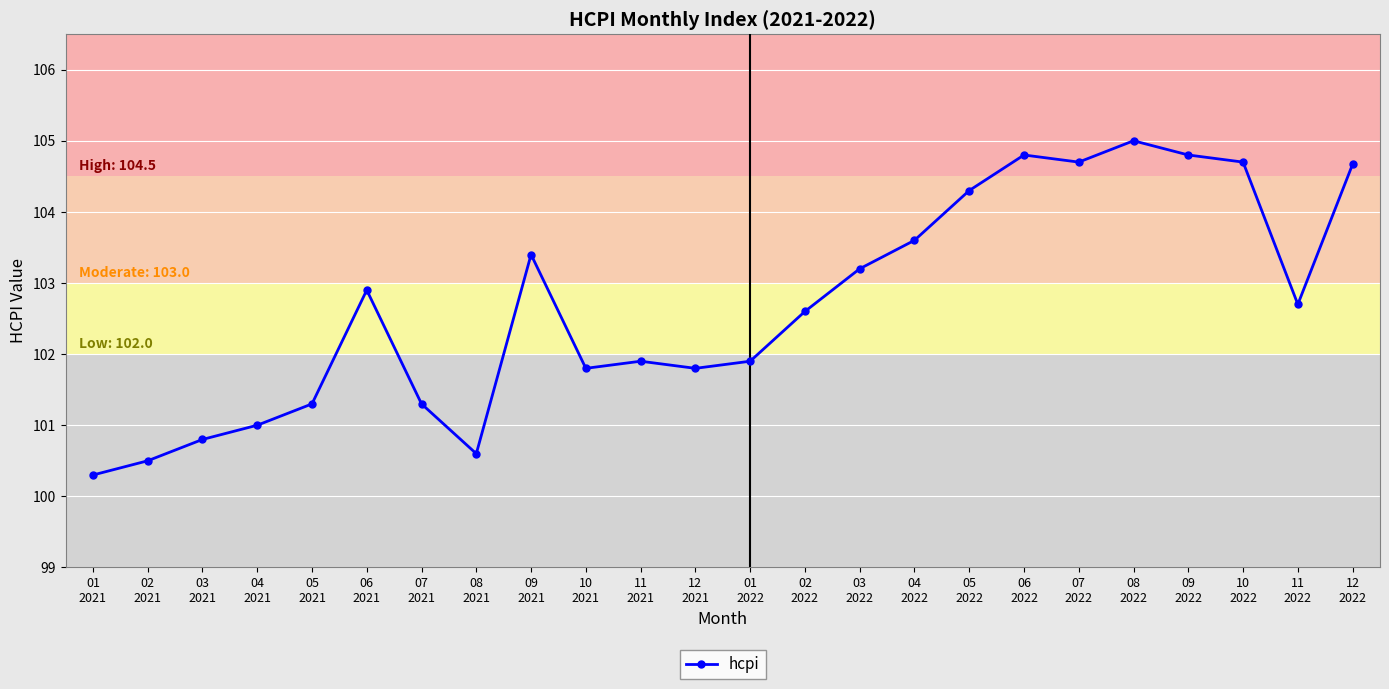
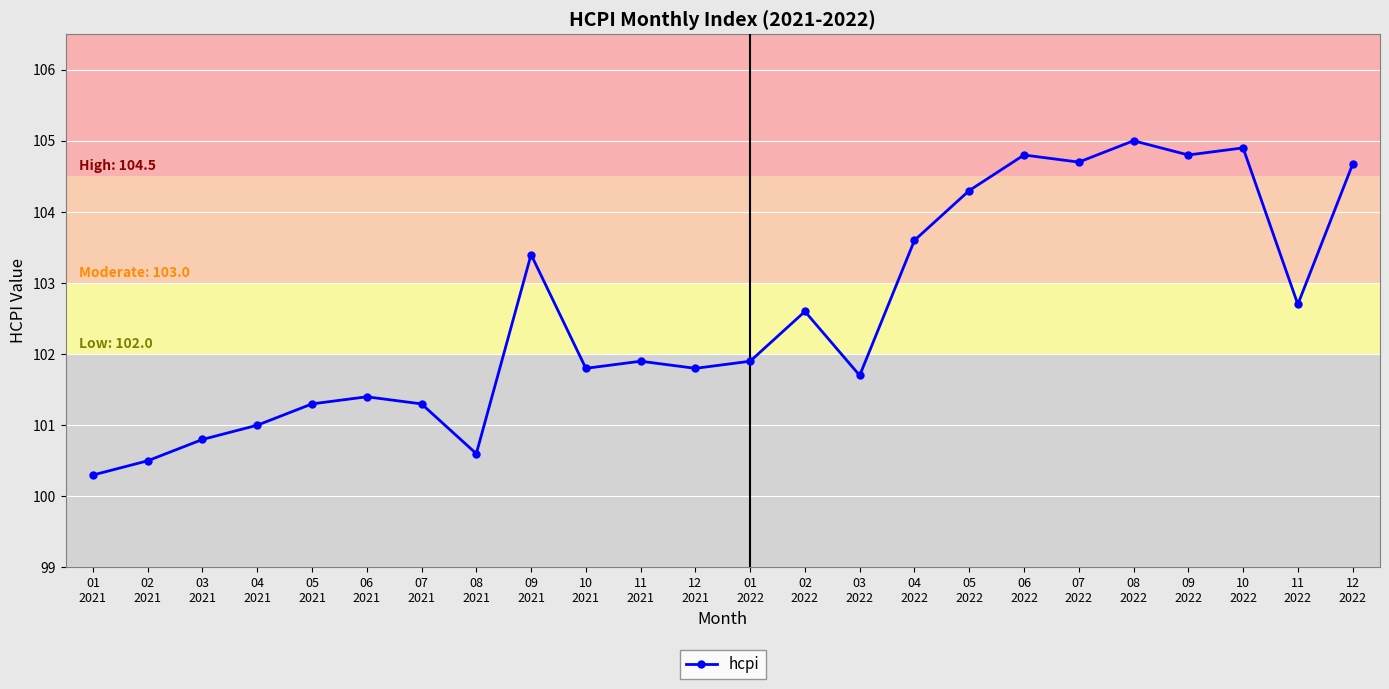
06 2021: 102.9 -> 101.4
03 2022: 103.2 -> 101.7
10 2022: 104.7 -> 104.9
